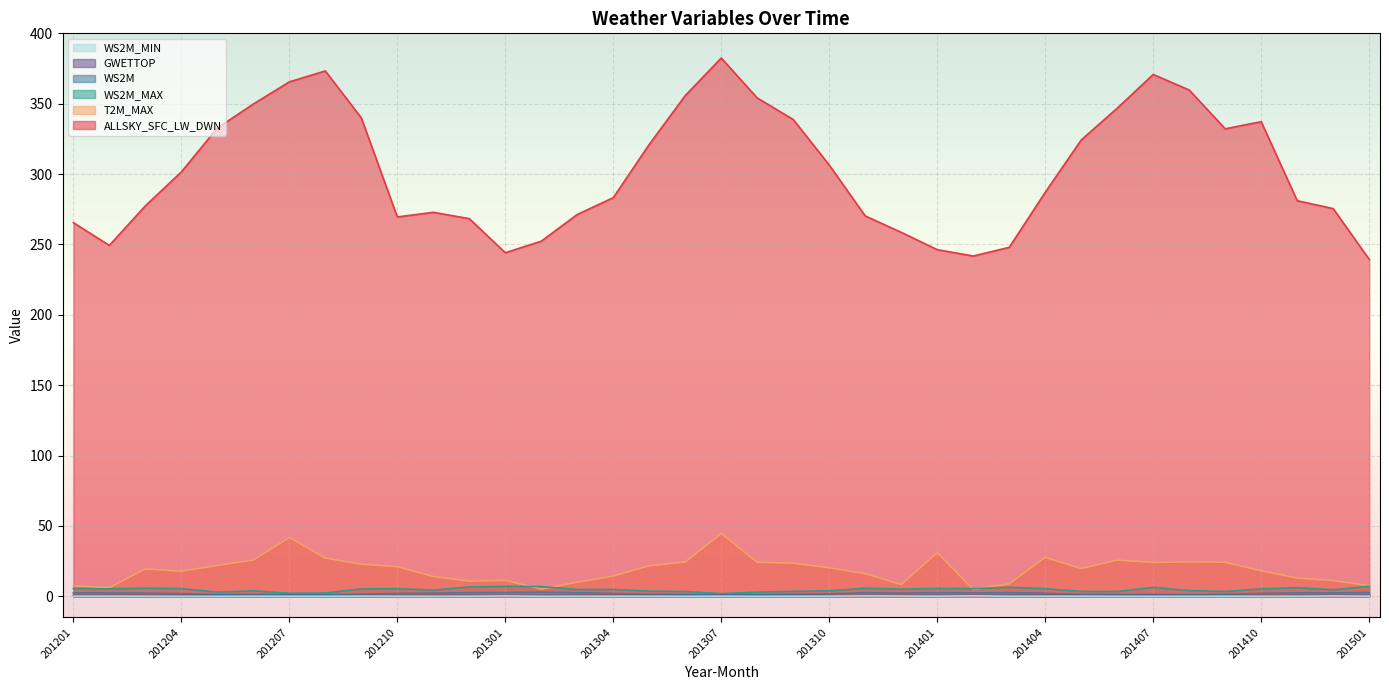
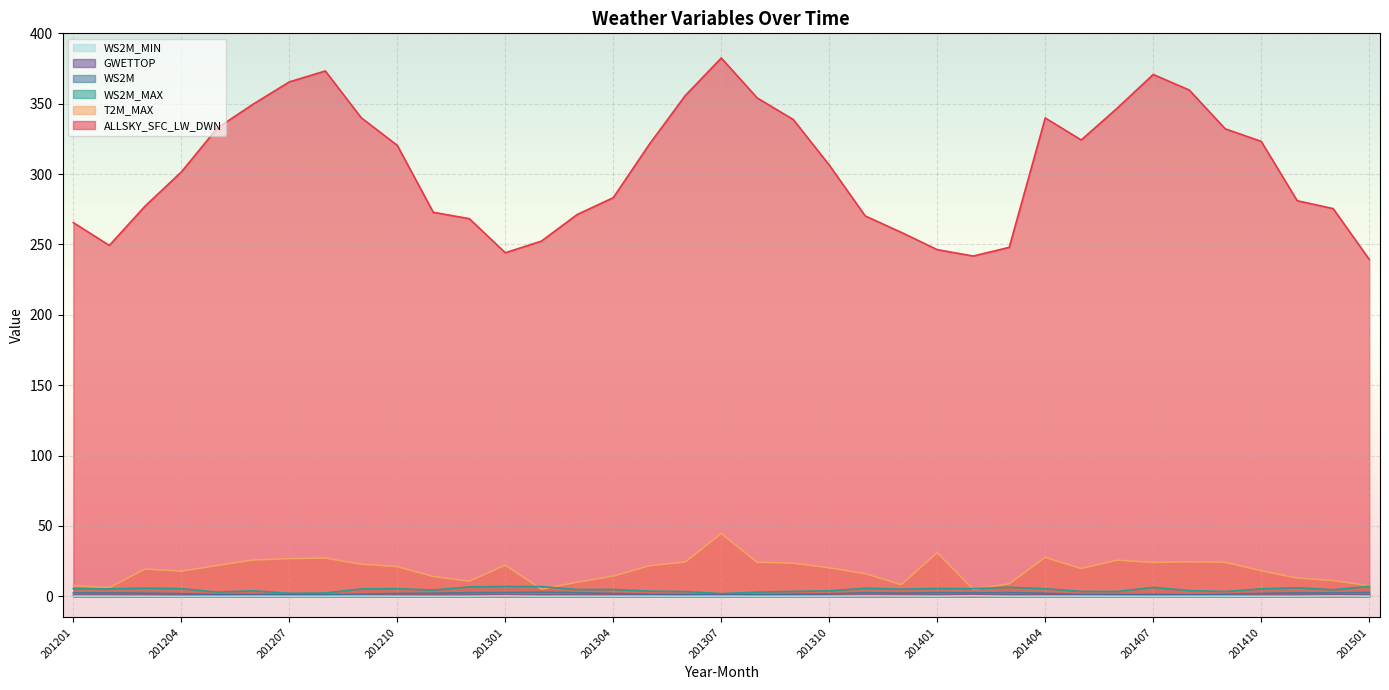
T2M_MAX, 201207: 42 -> 27
ALLSKY_SFC_LW_DWN, 201210: 270 -> 320
T2M_MAX, 201301: 11 -> 22
ALLSKY_SFC_LW_DWN, 201404: 287 -> 340
ALLSKY_SFC_LW_DWN, 201410: 337 -> 323
